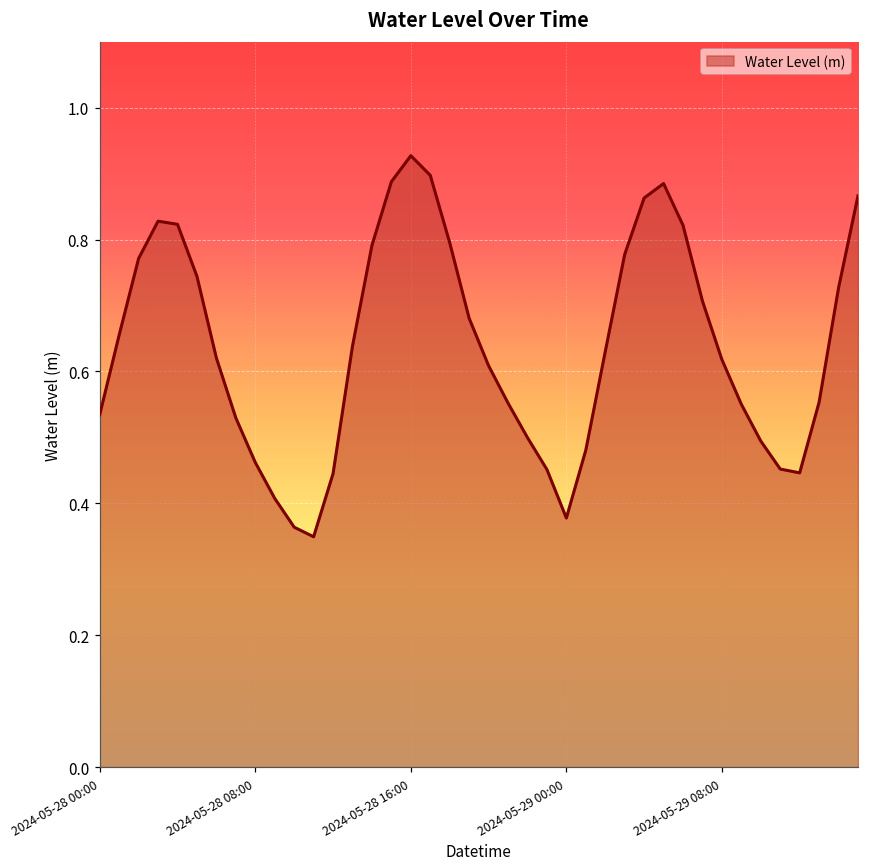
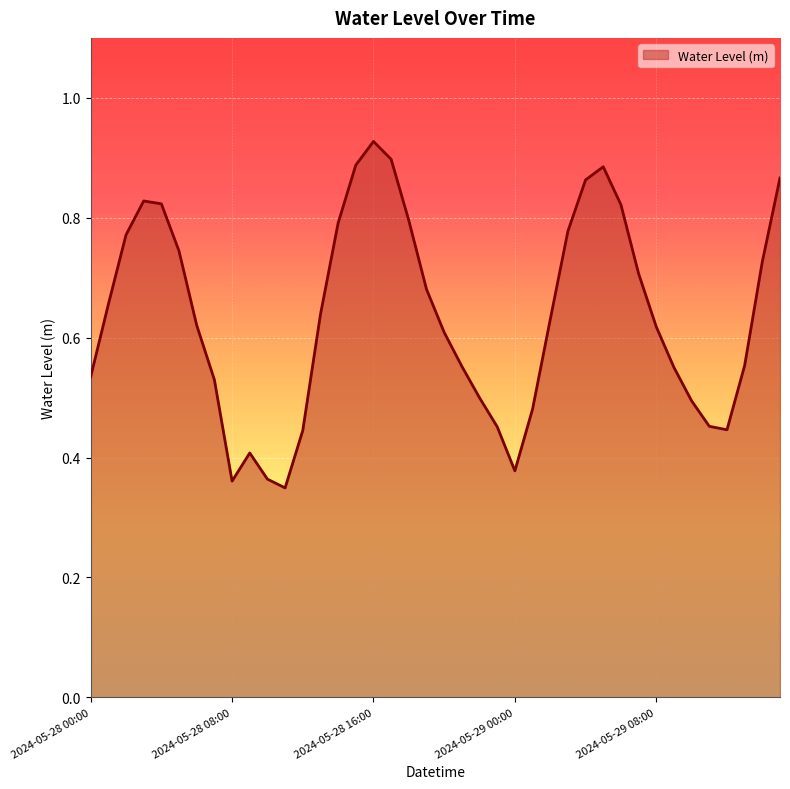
2024-05-28 08:00: 0.46 -> 0.36
